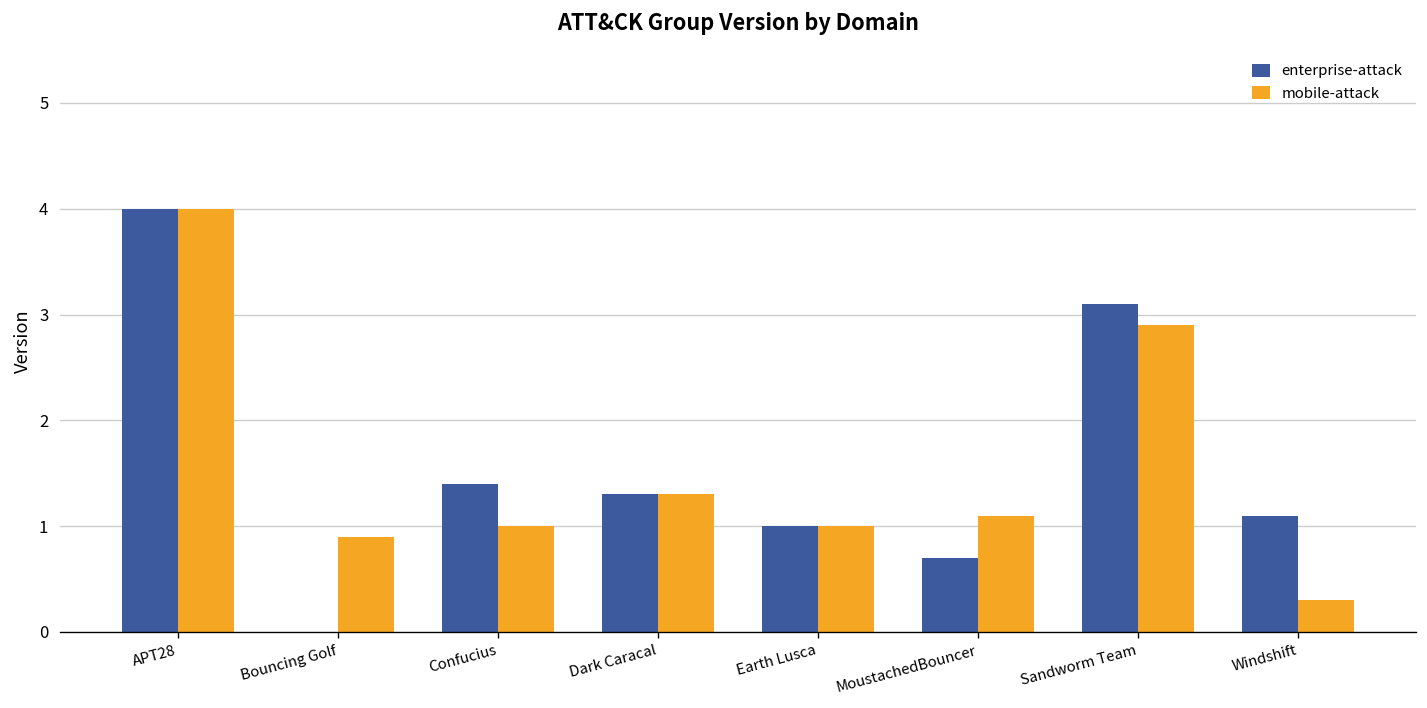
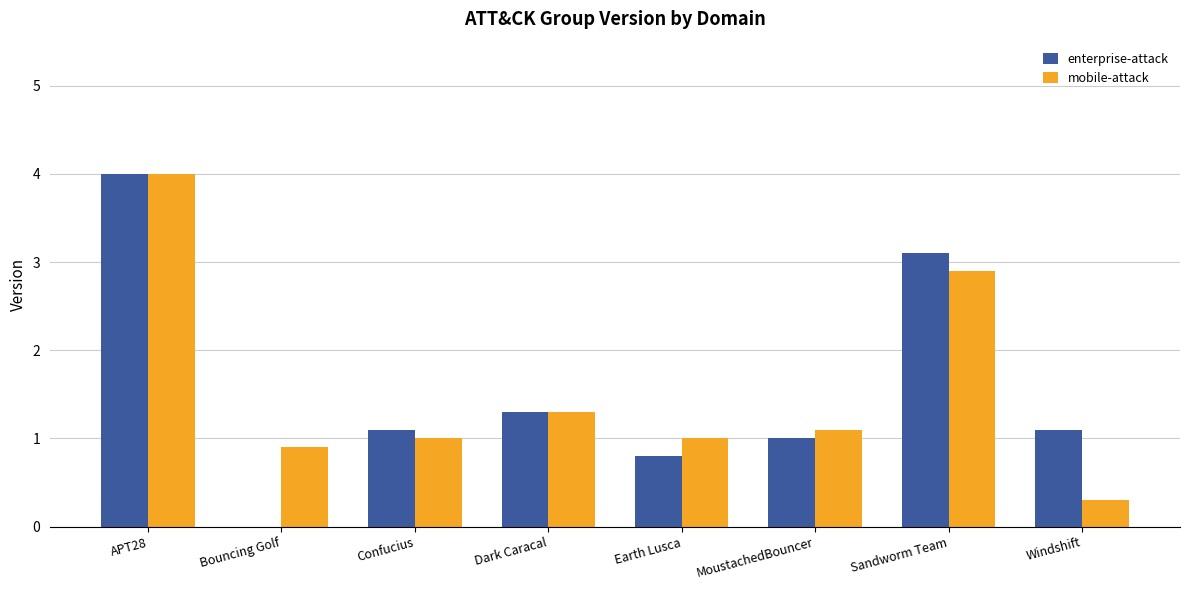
enterprise-attack, Confucius: 1.4 -> 1.1
enterprise-attack, Earth Lusca: 1.0 -> 0.8
enterprise-attack, MoustachedBouncer: 0.7 -> 1.0
